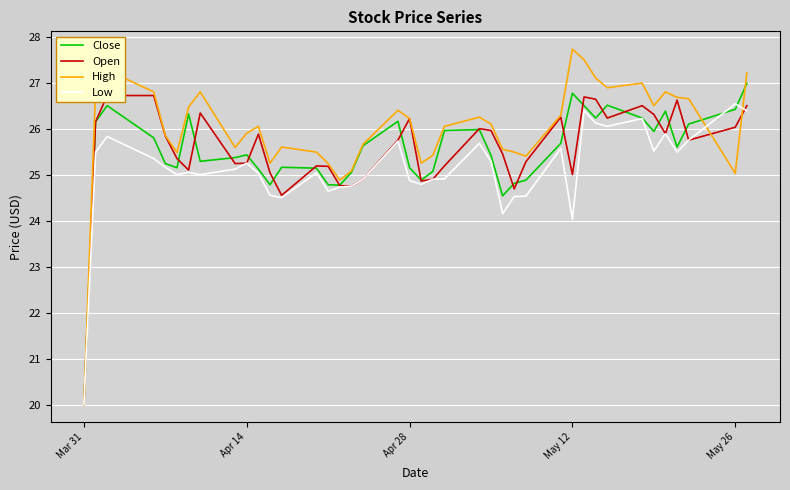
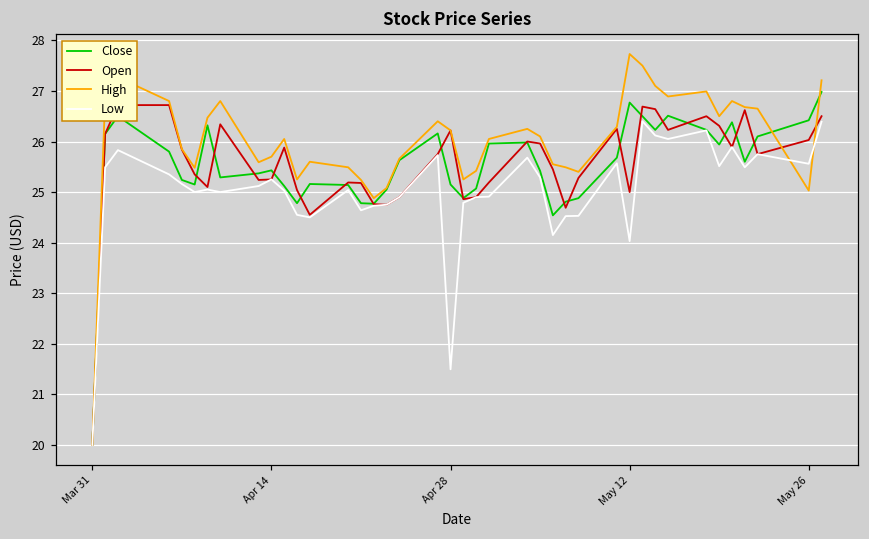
High, Apr 14: 25.9 -> 25.7
Low, Apr 28: 24.9 -> 21.5
Low, May 26: 26.5 -> 25.6
